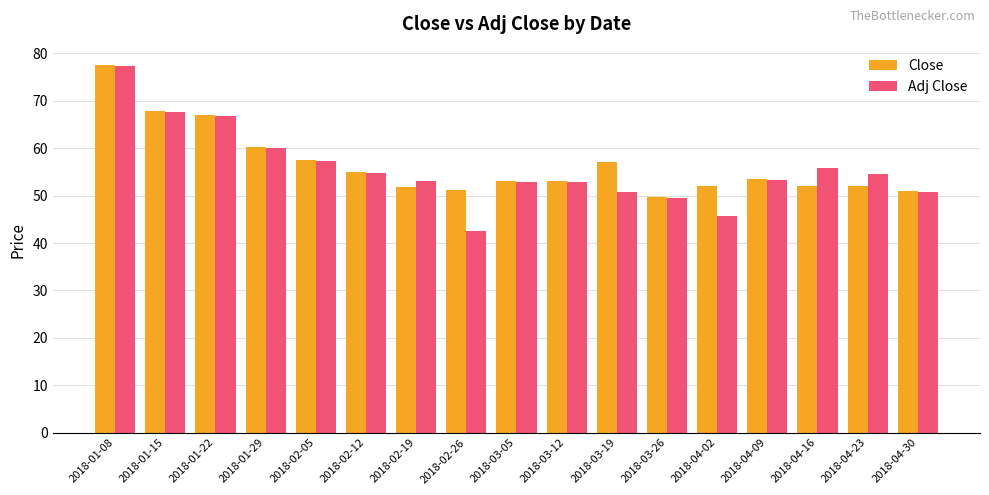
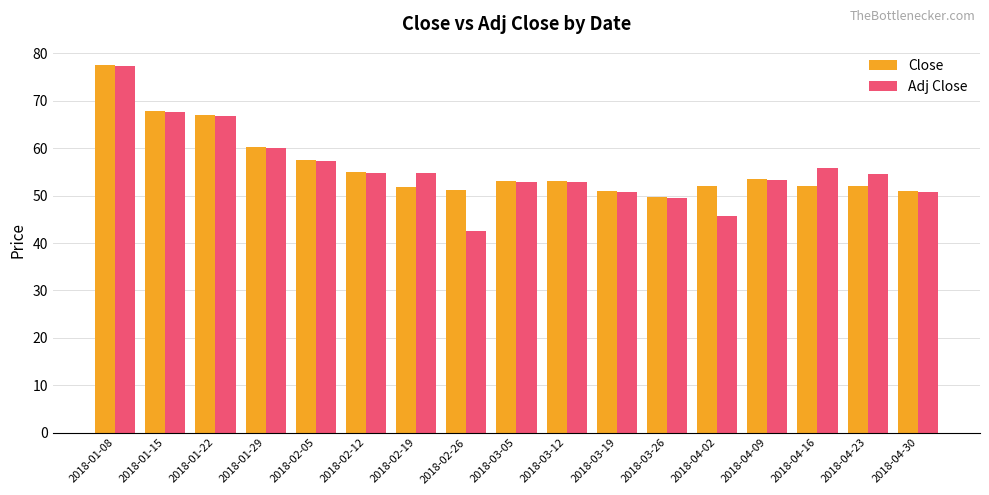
Adj Close, 2018-02-19: 53 -> 55
Close, 2018-03-19: 57 -> 51
